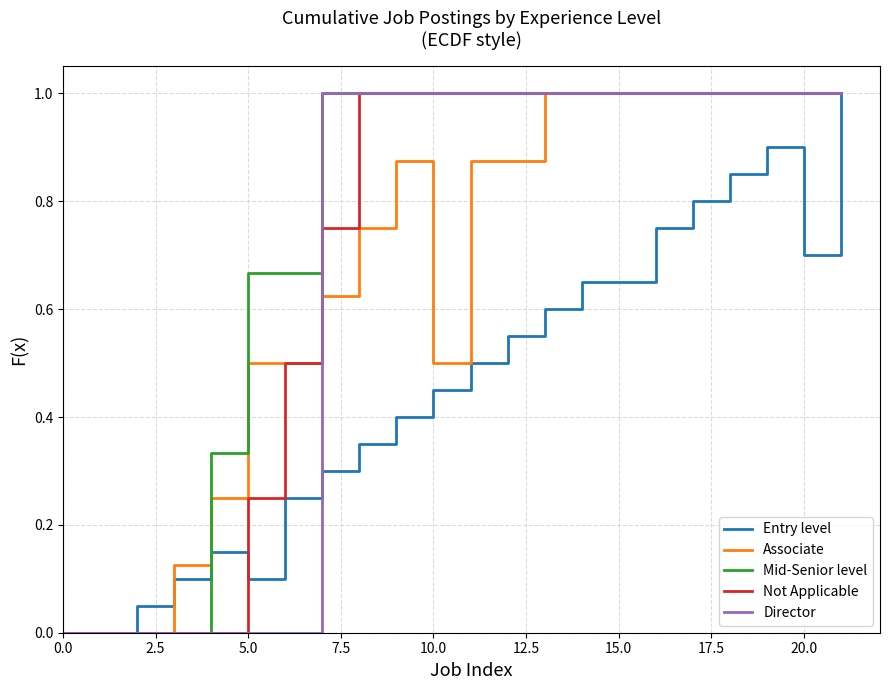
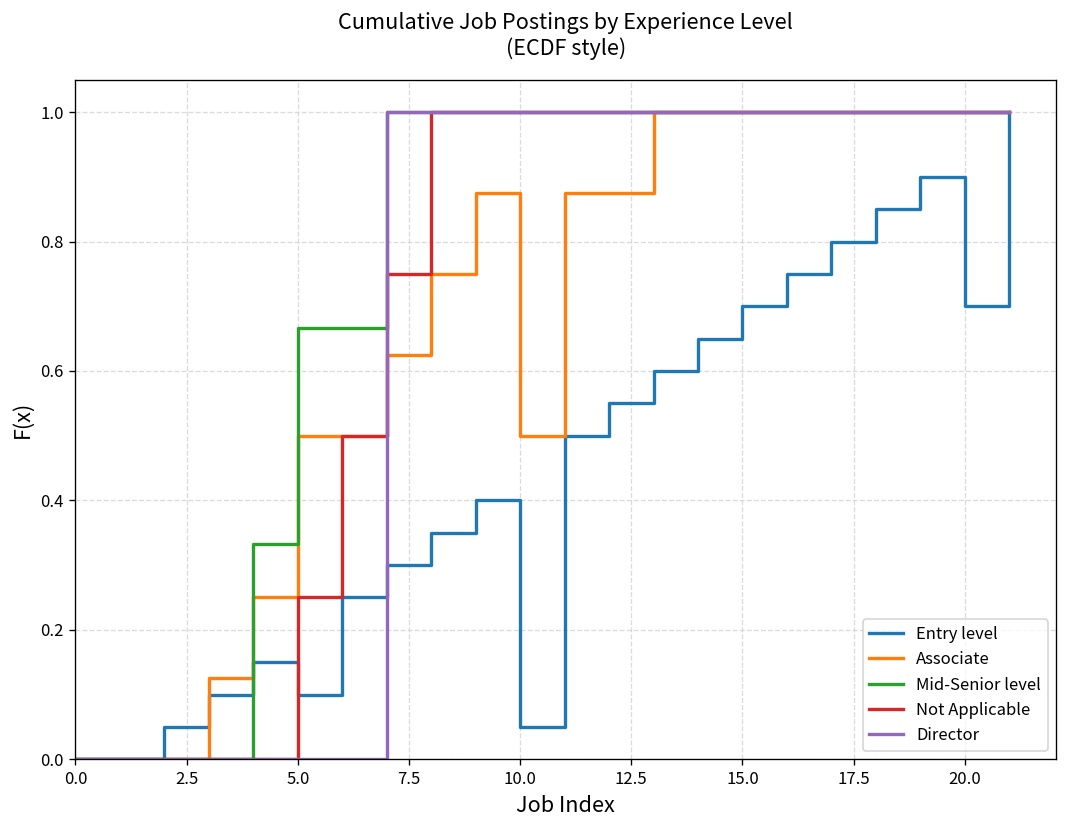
Entry level, 10.0: 0.45 -> 0.05
Entry level, 15.0: 0.65 -> 0.70
